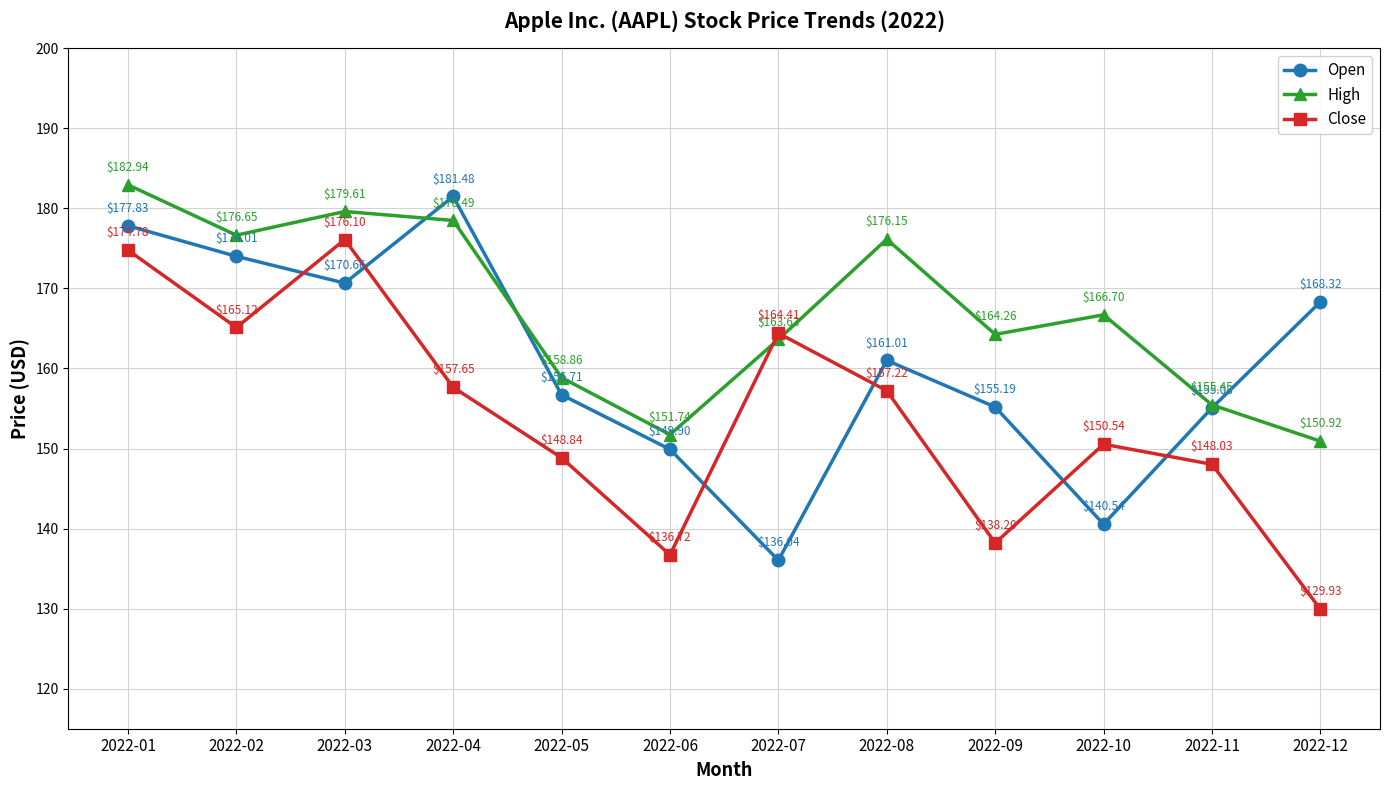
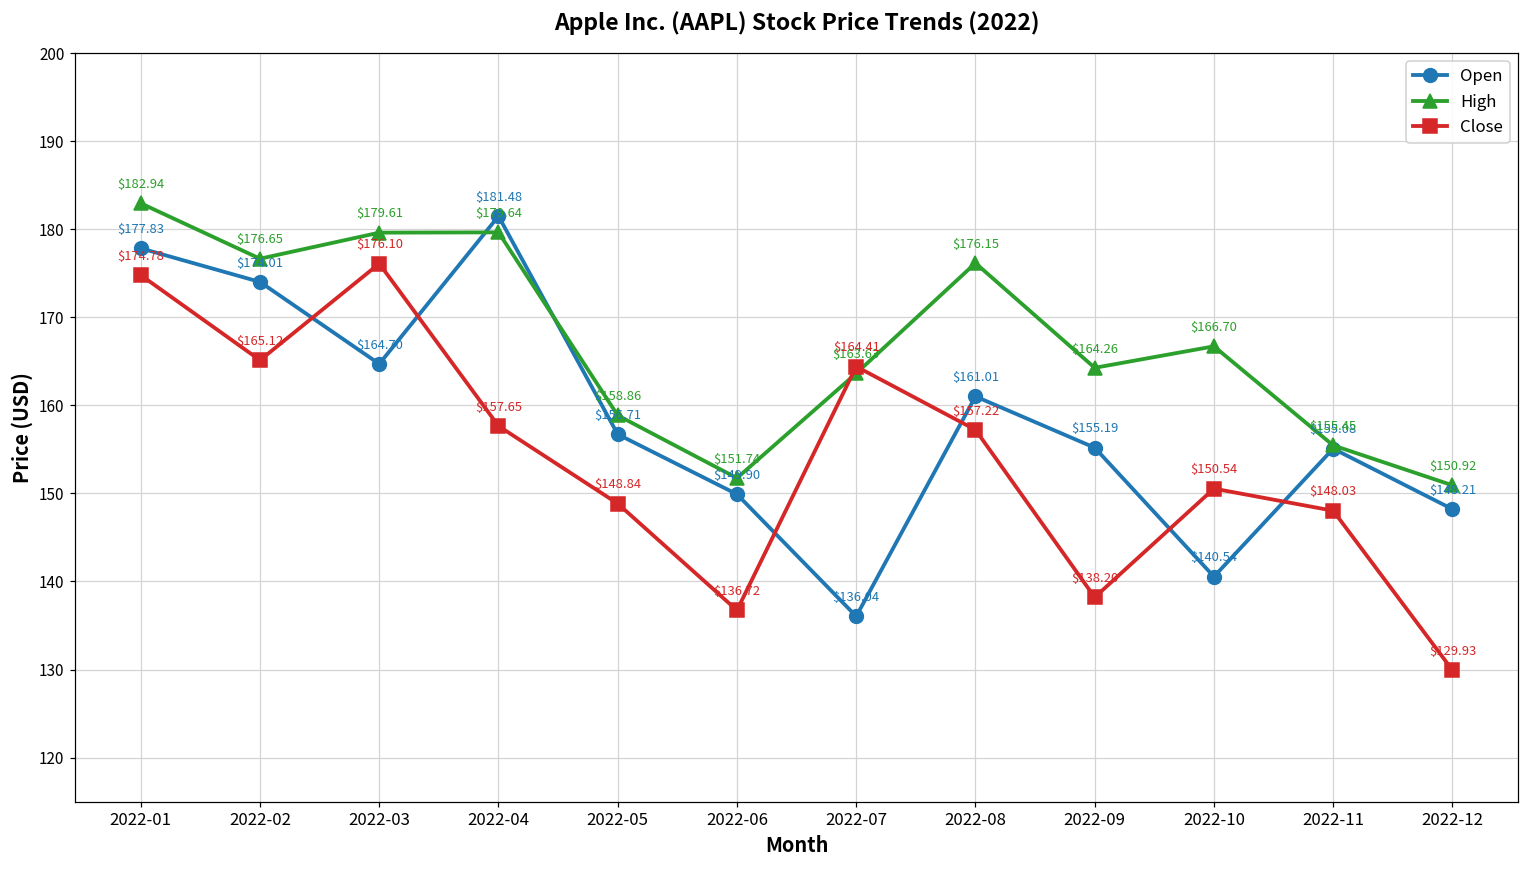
Open, 2022-03: $170.66 -> $164.70
High, 2022-04: $178.49 -> $179.64
Open, 2022-12: $168.32 -> $148.21
